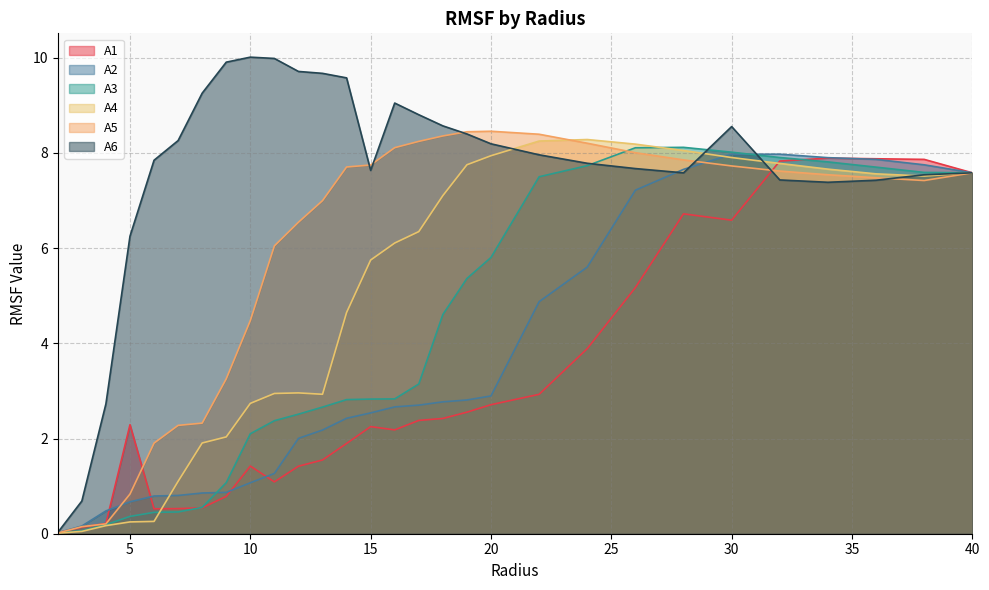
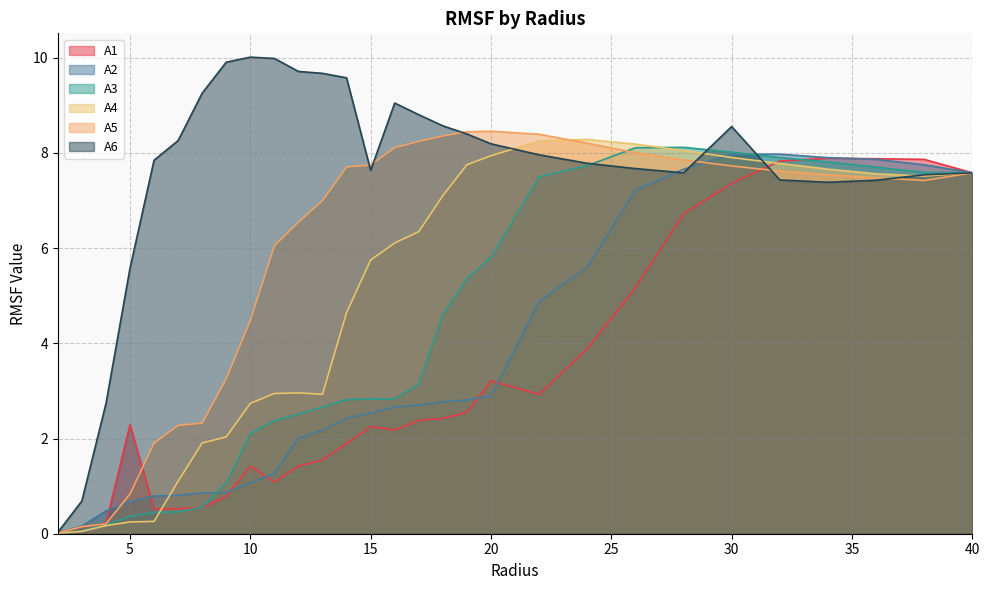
A6, 5: 6.2 -> 5.6
A1, 20: 2.7 -> 3.2
A1, 30: 6.6 -> 7.4
